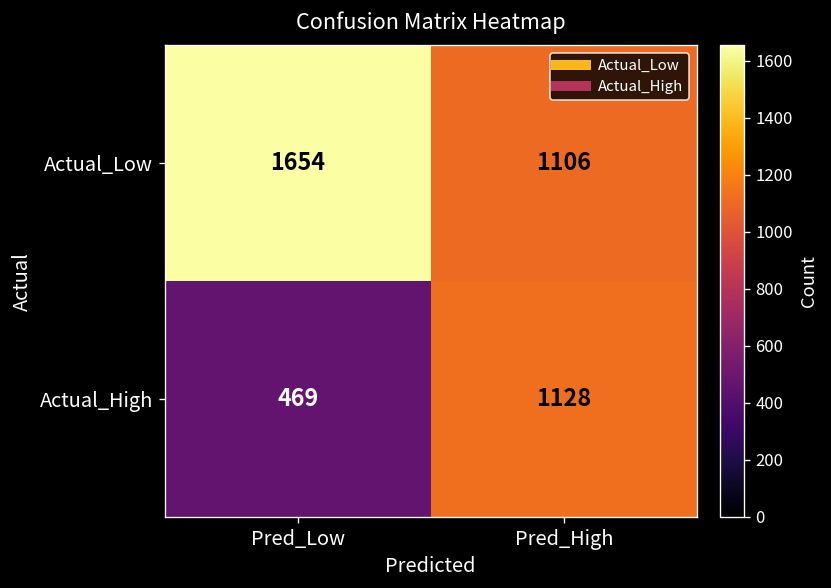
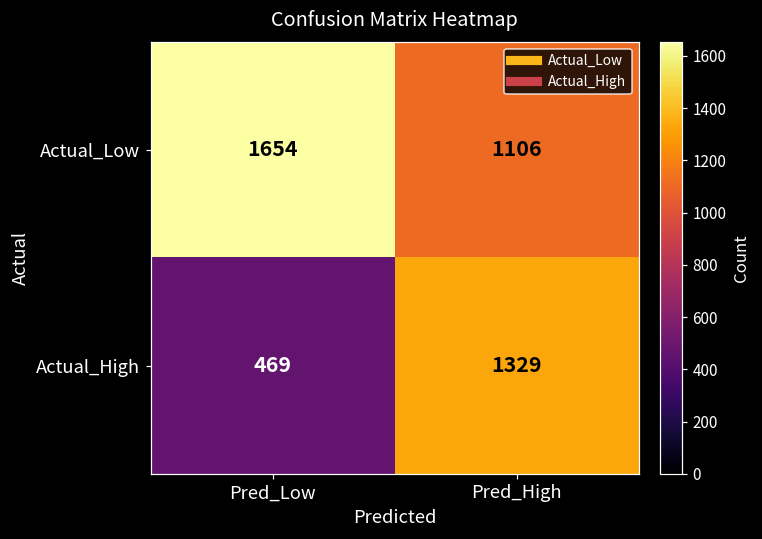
Actual_High, Pred_High: 1128 -> 1329
